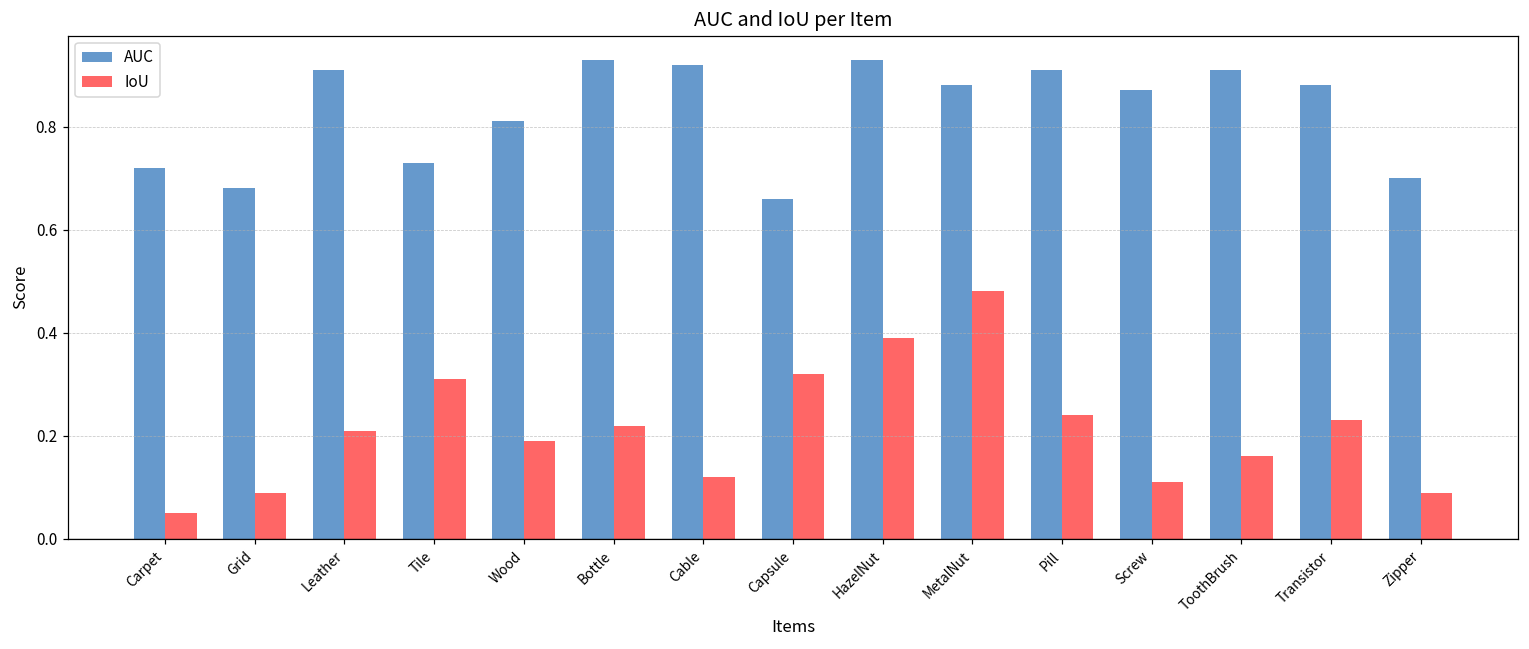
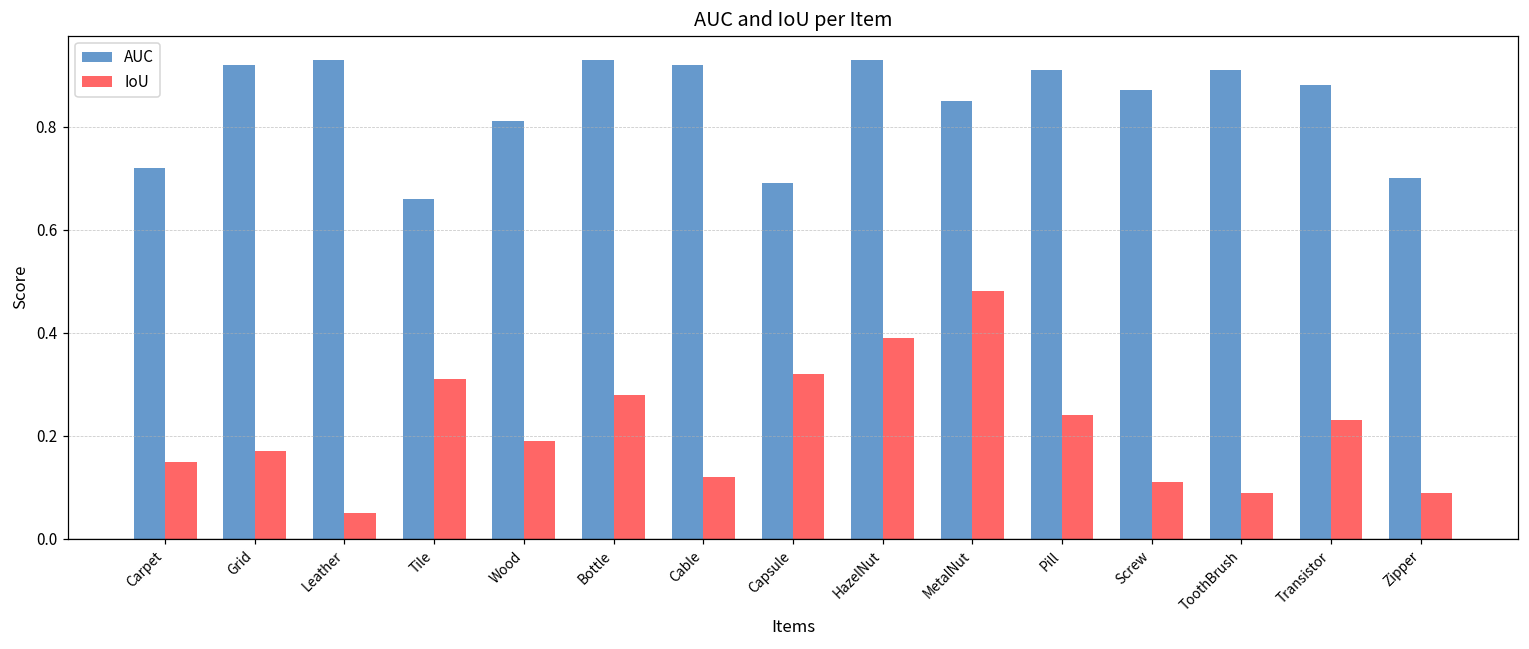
IoU, Carpet: 0.05 -> 0.15
AUC, Grid: 0.68 -> 0.92
IoU, Grid: 0.09 -> 0.17
AUC, Leather: 0.91 -> 0.93
IoU, Leather: 0.21 -> 0.05
AUC, Tile: 0.73 -> 0.66
IoU, Bottle: 0.22 -> 0.28
AUC, Capsule: 0.66 -> 0.69
AUC, MetalNut: 0.88 -> 0.85
IoU, ToothBrush: 0.16 -> 0.09
